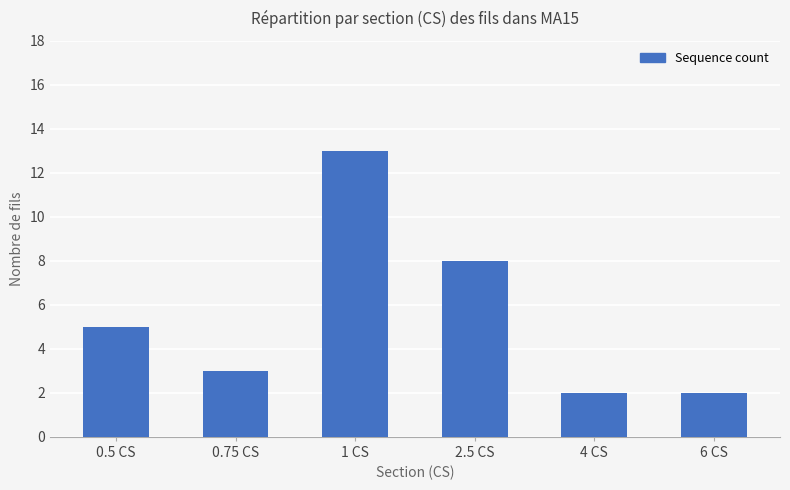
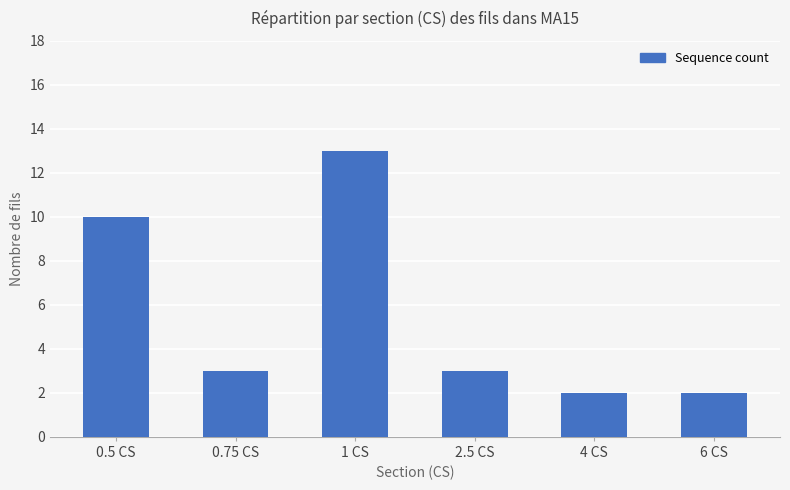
0.5 CS: 5 -> 10
2.5 CS: 8 -> 3
